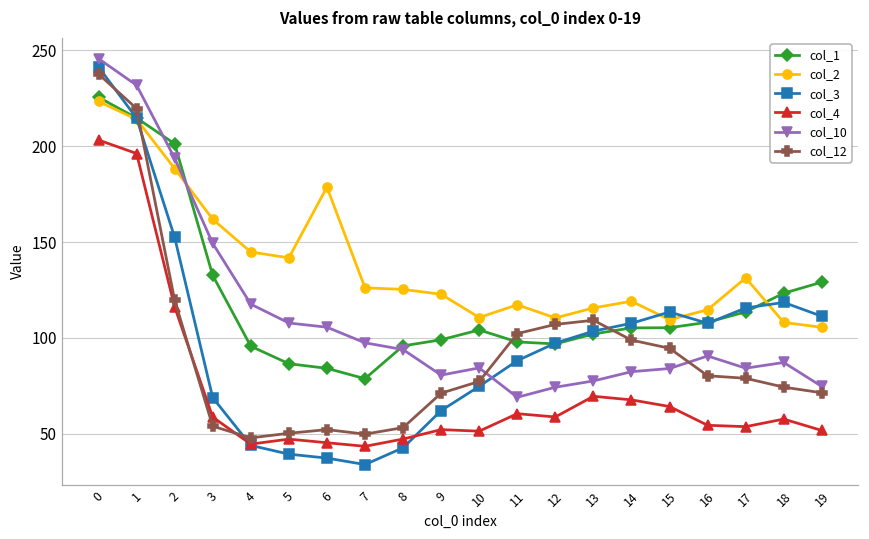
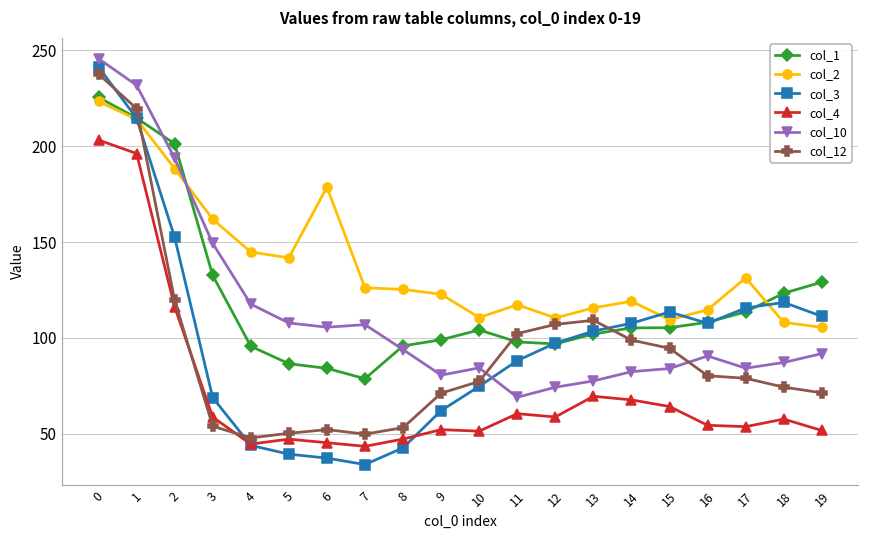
col_10, 7: 97 -> 107
col_10, 19: 75 -> 92
